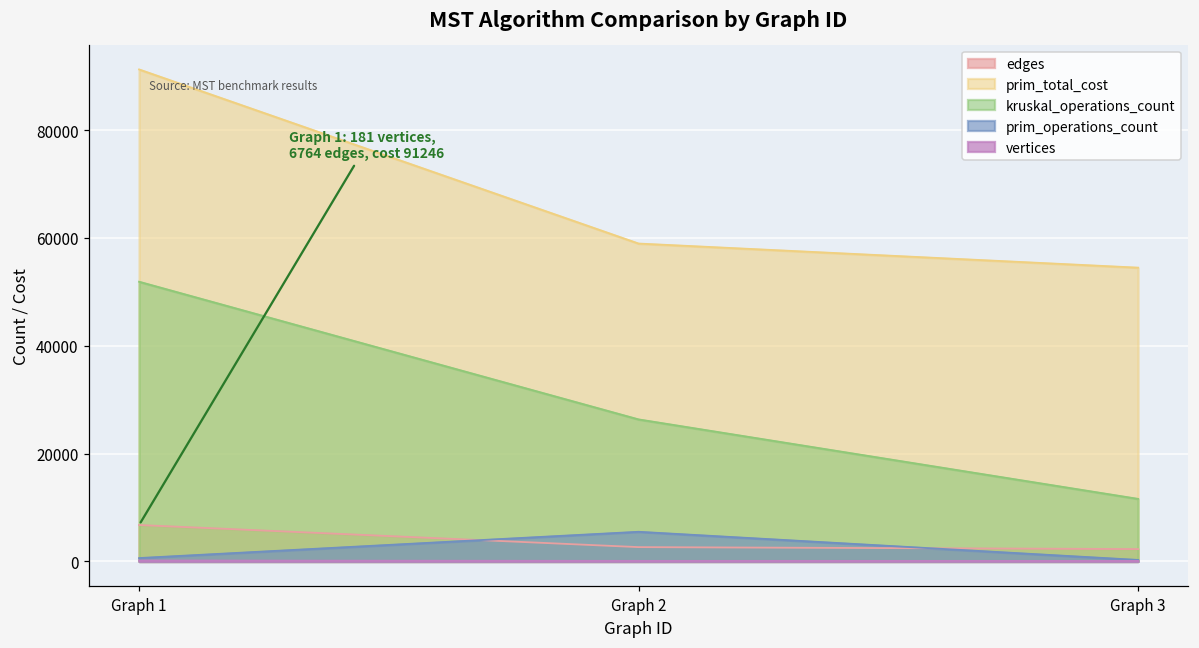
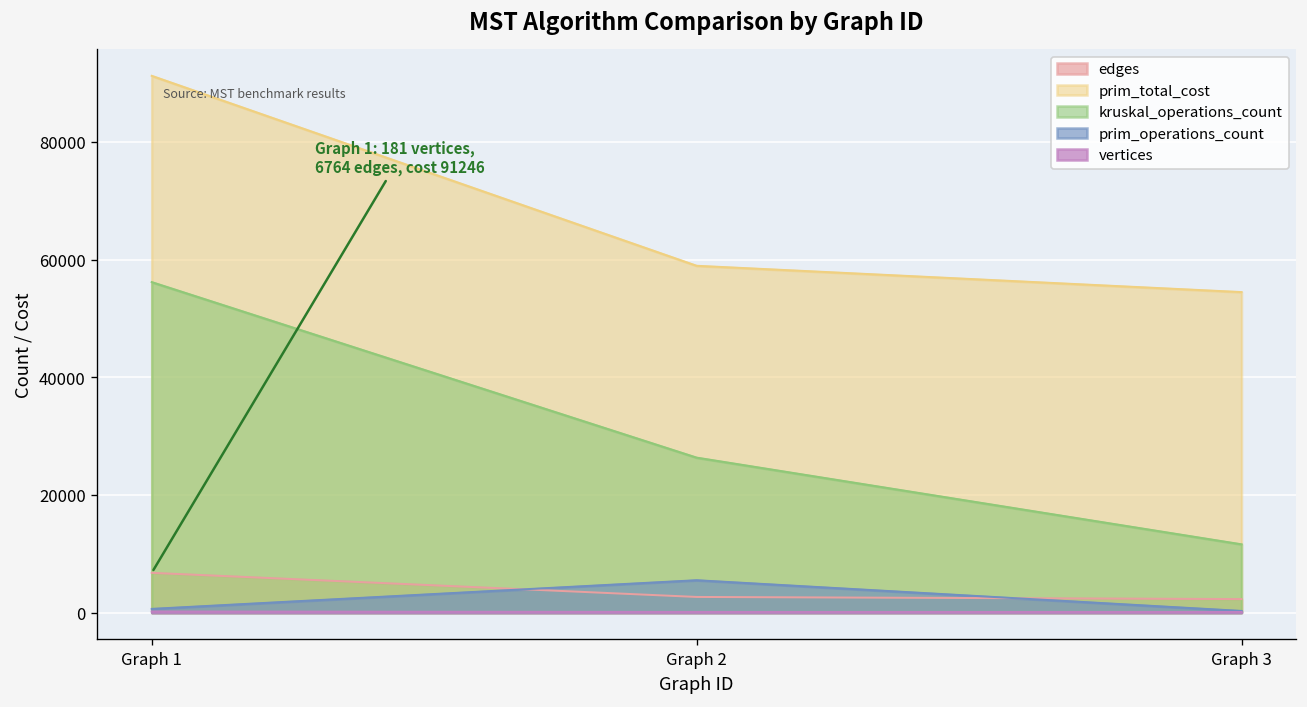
kruskal_operations_count, Graph 1: 52000 -> 56000
